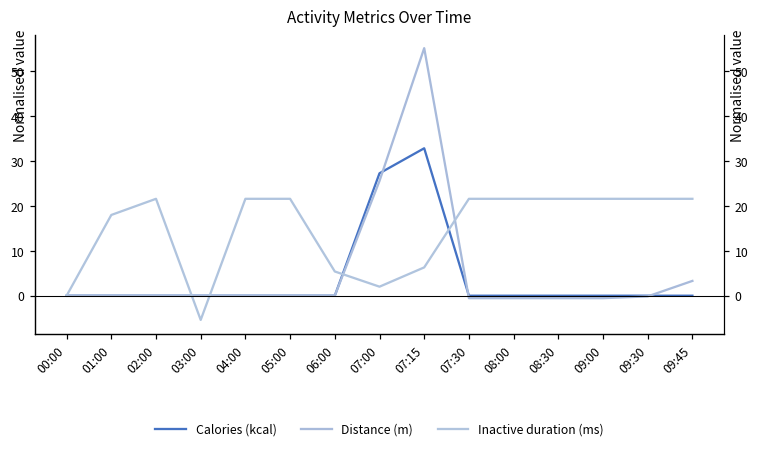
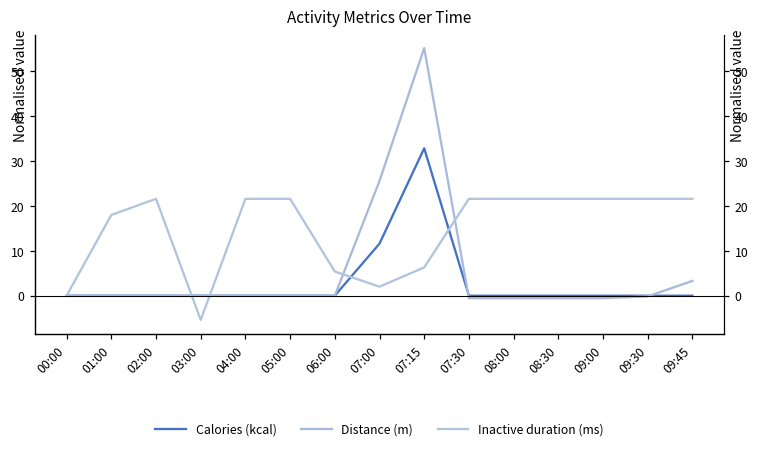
Calories (kcal), 07:00: 27 -> 12
